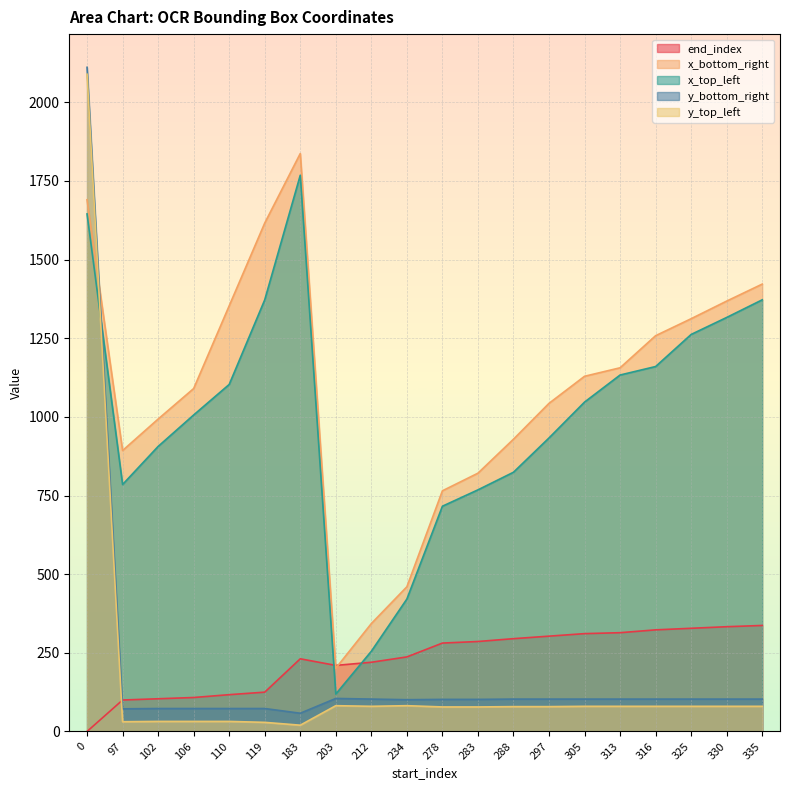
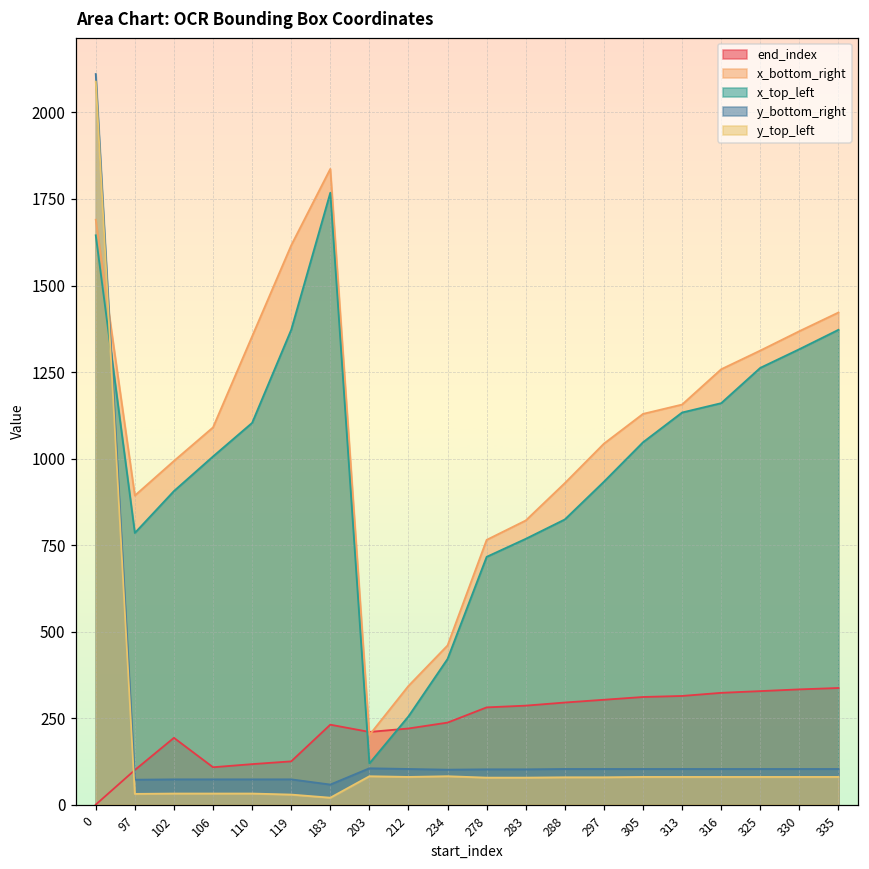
end_index, 102: 100 -> 190
